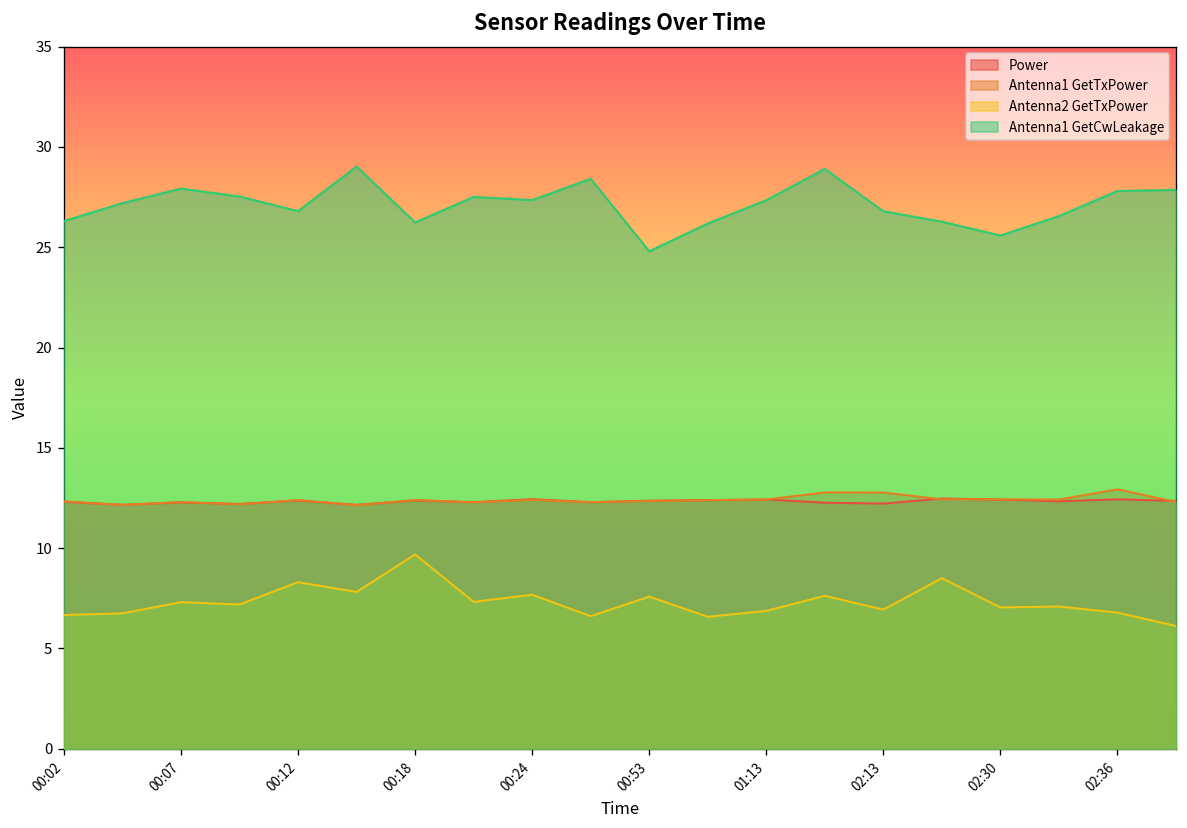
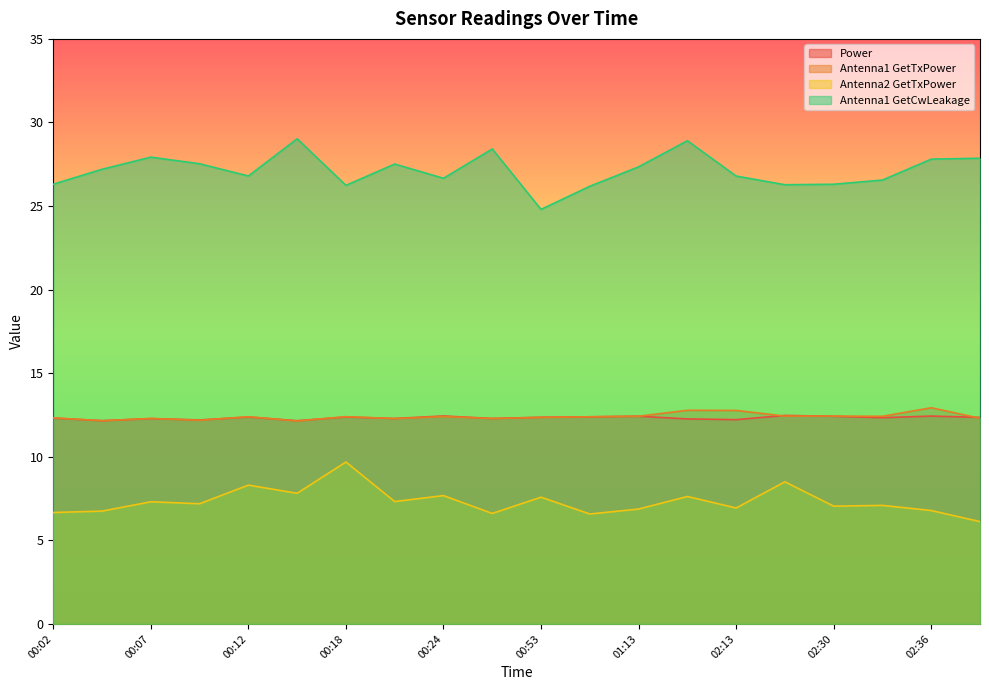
Antenna1 GetCwLeakage, 00:24: 27.4 -> 26.7
Antenna1 GetCwLeakage, 02:30: 25.6 -> 26.3
